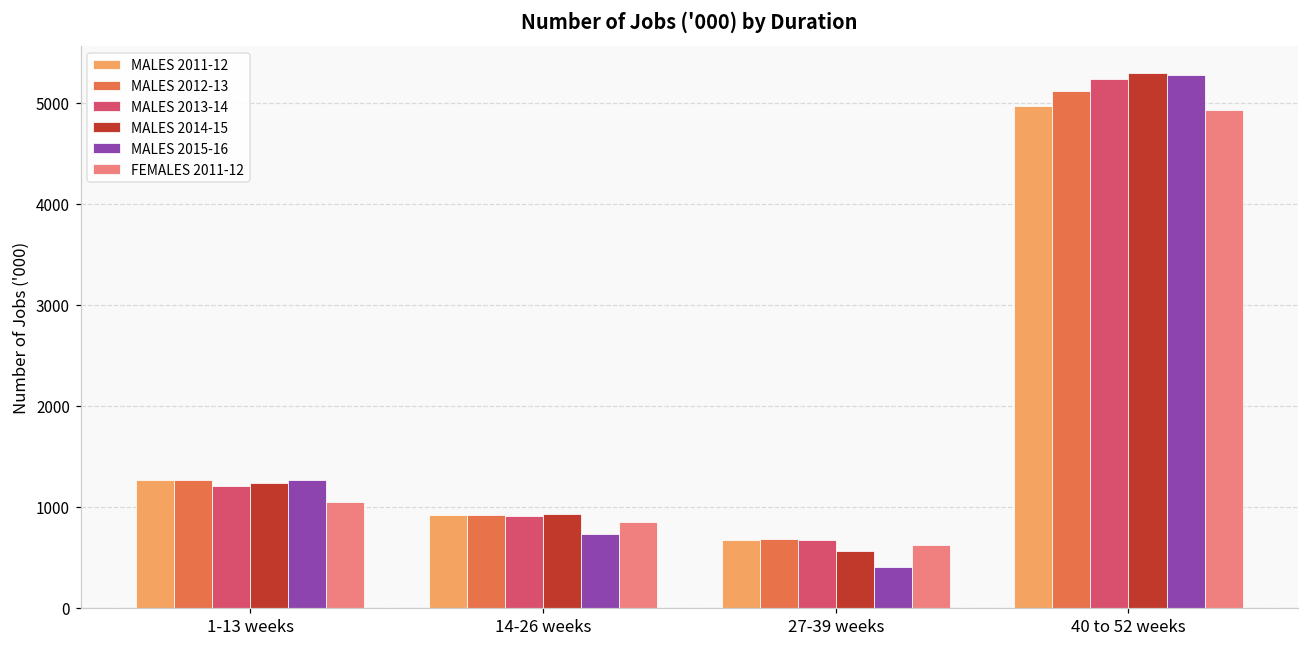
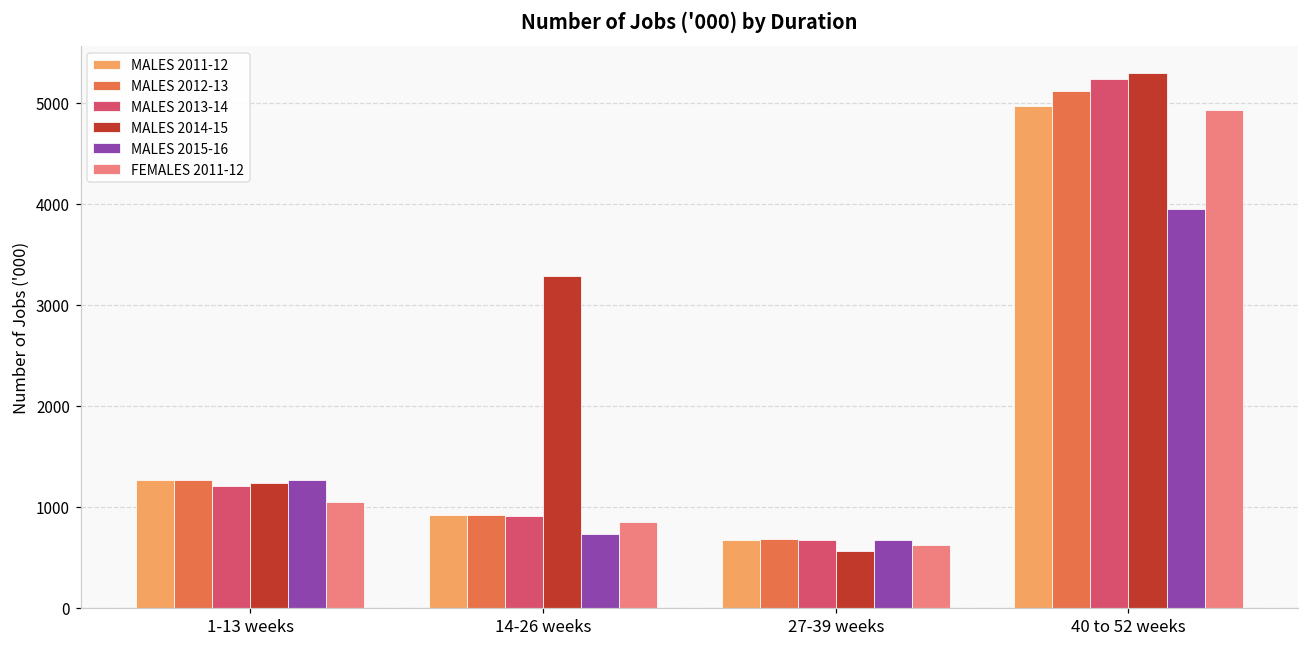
MALES 2014-15, 14-26 weeks: 900 -> 3300
MALES 2015-16, 27-39 weeks: 400 -> 700
MALES 2015-16, 40 to 52 weeks: 5300 -> 3900
